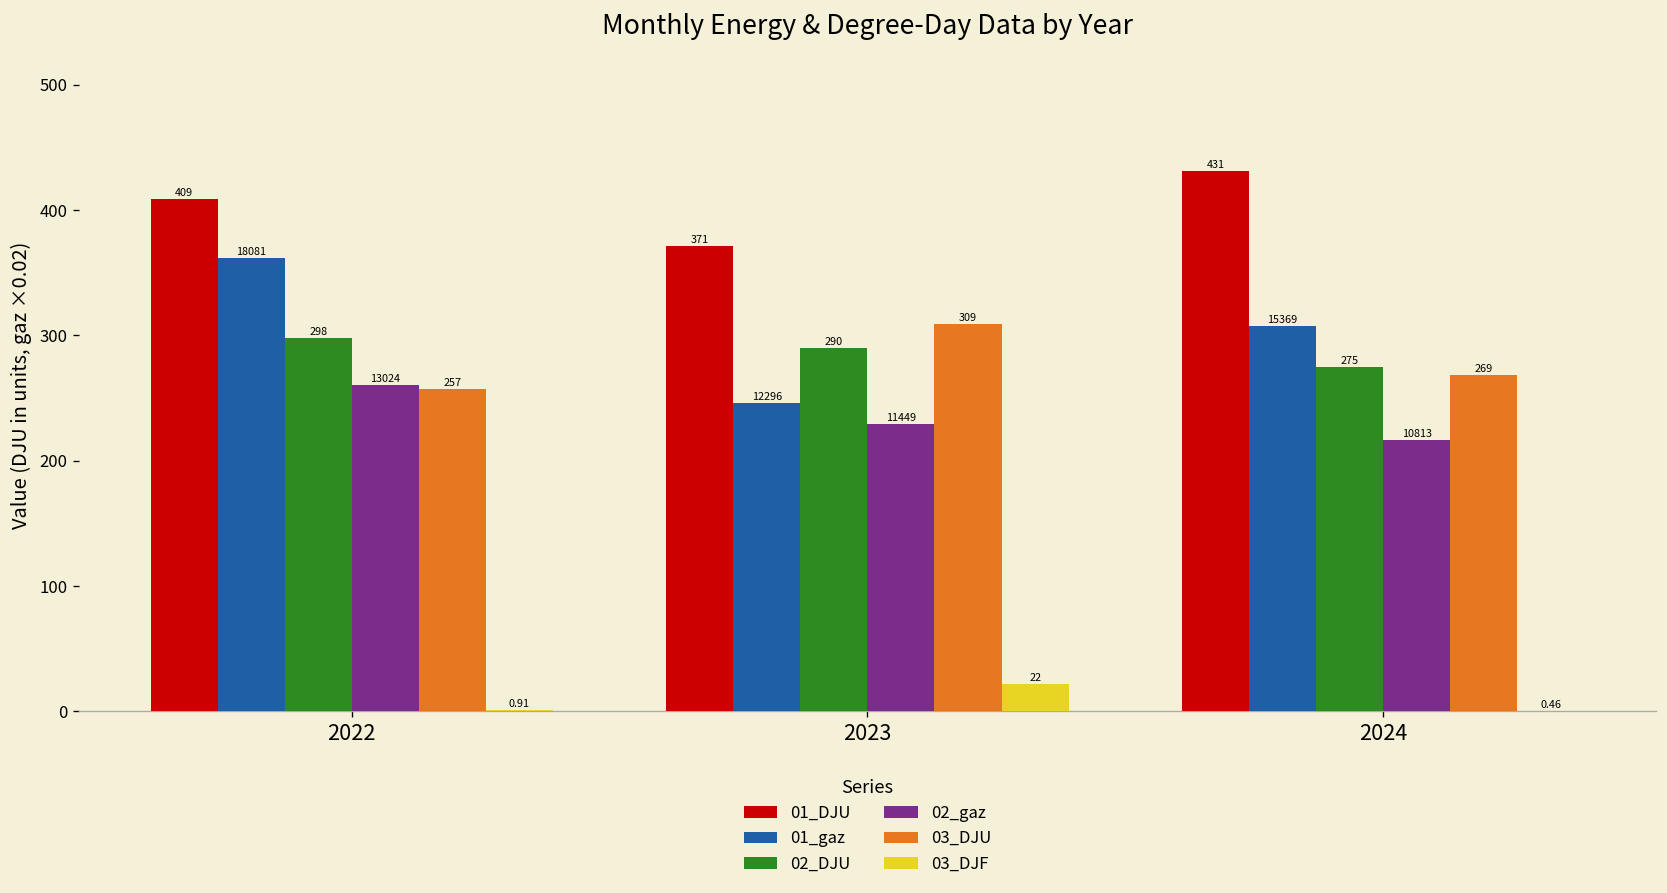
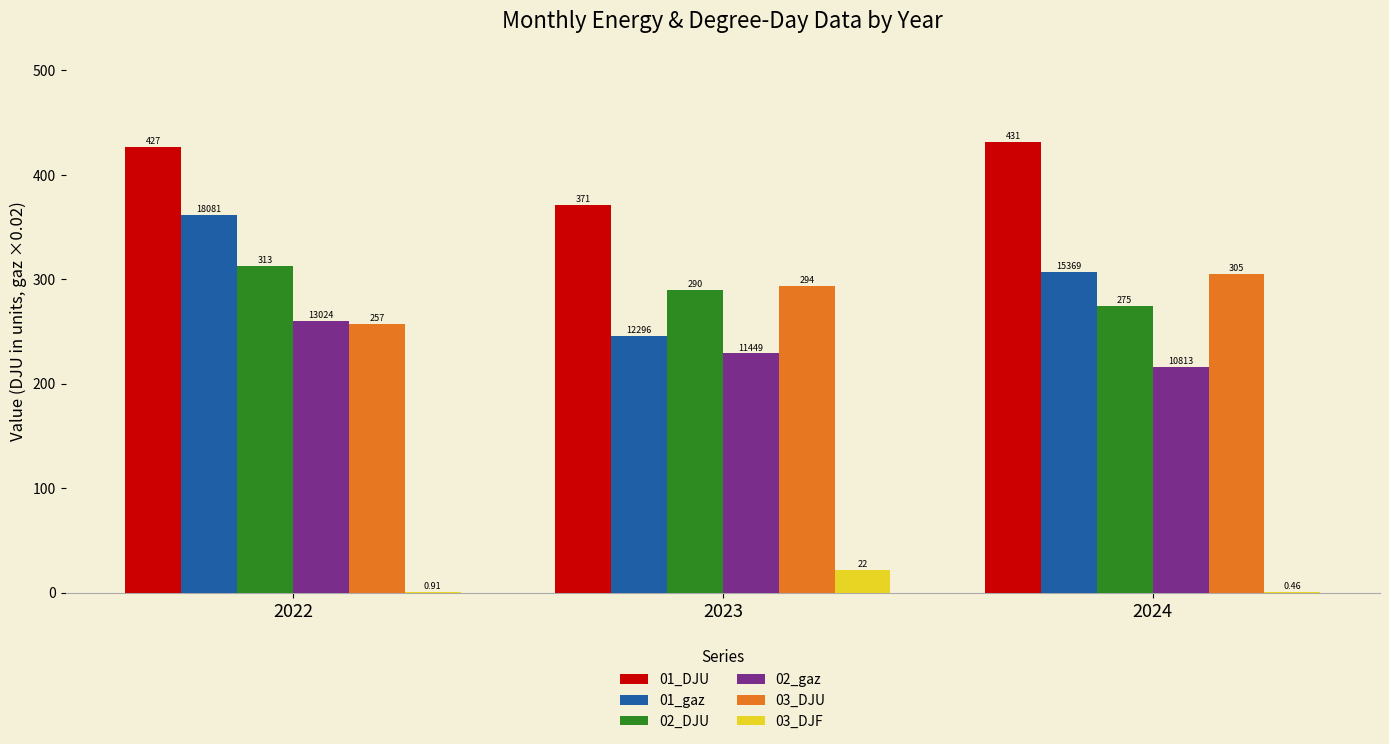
01_DJU, 2022: 409 -> 427
02_DJU, 2022: 298 -> 313
03_DJU, 2023: 309 -> 294
03_DJU, 2024: 269 -> 305
